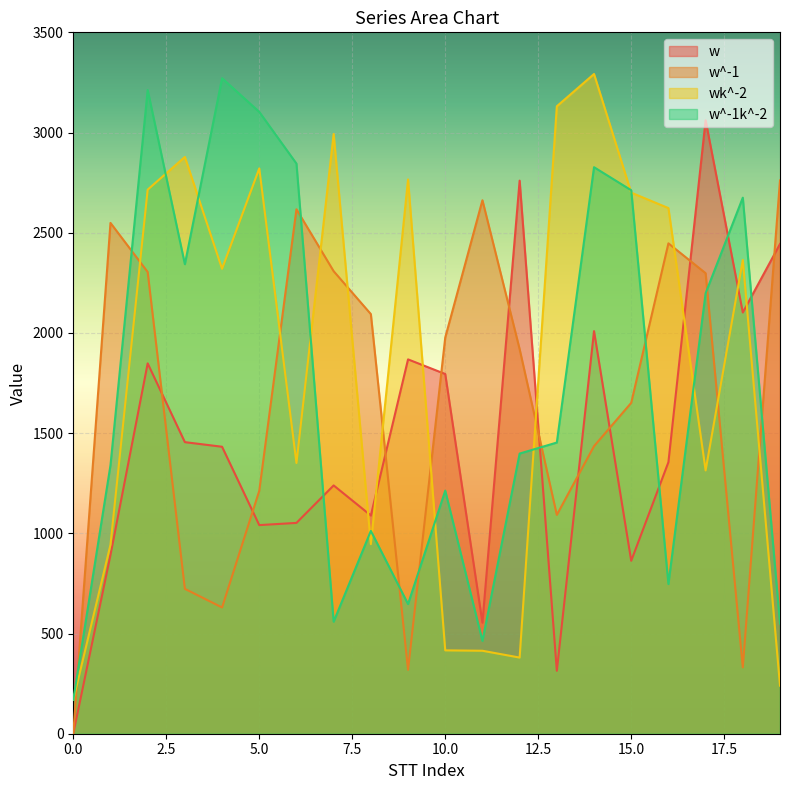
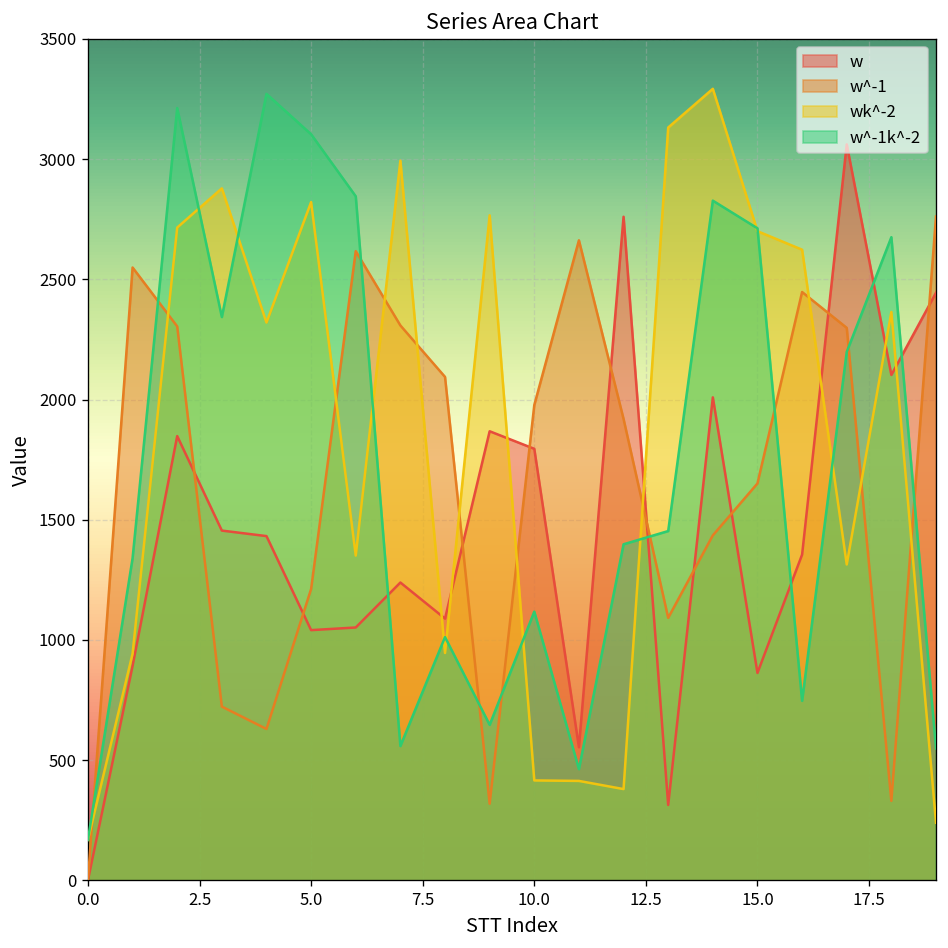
w^-1k^-2, 10.0: 1210 -> 1120
